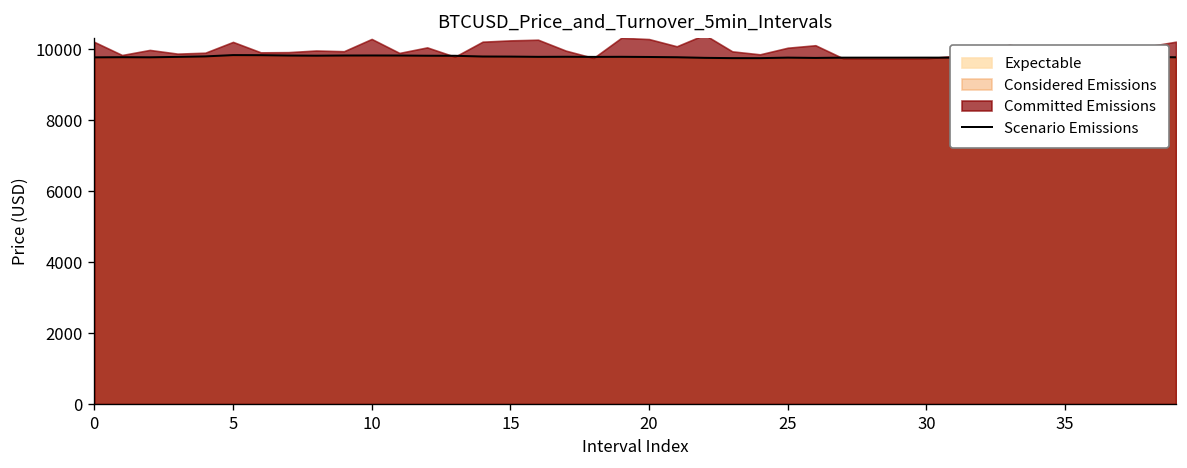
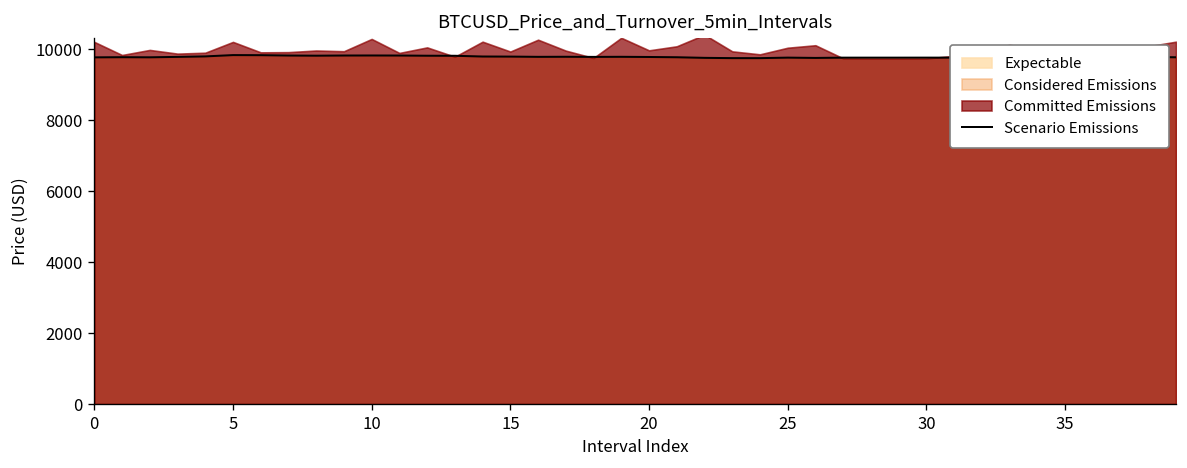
Committed Emissions, 15: 10300 -> 9900
Committed Emissions, 20: 10300 -> 10000
